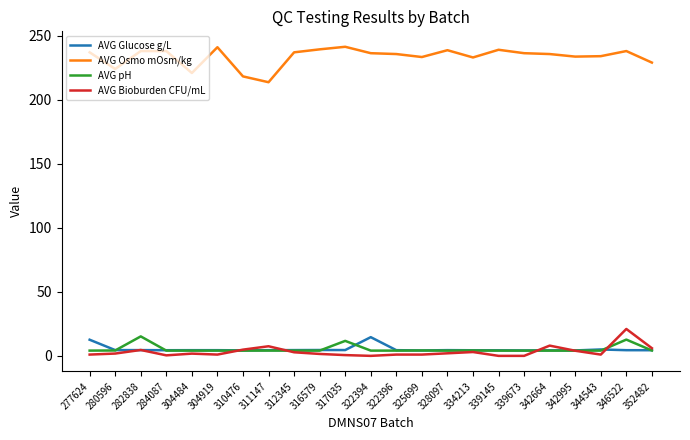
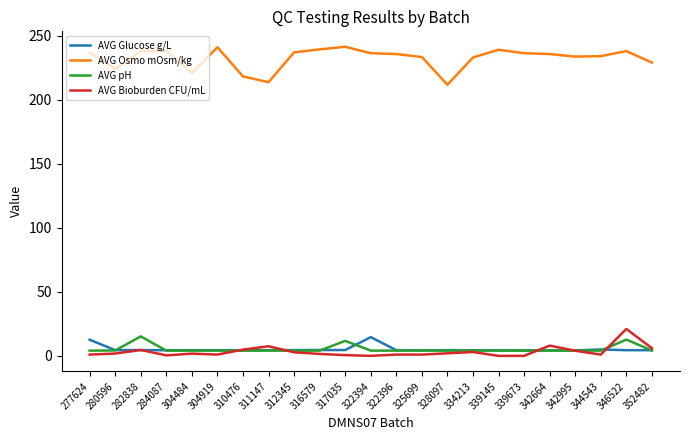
AVG Osmo mOsm/kg, 328097: 239 -> 212
